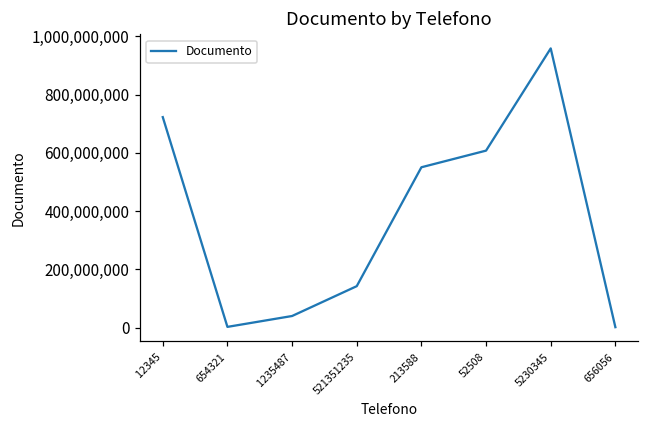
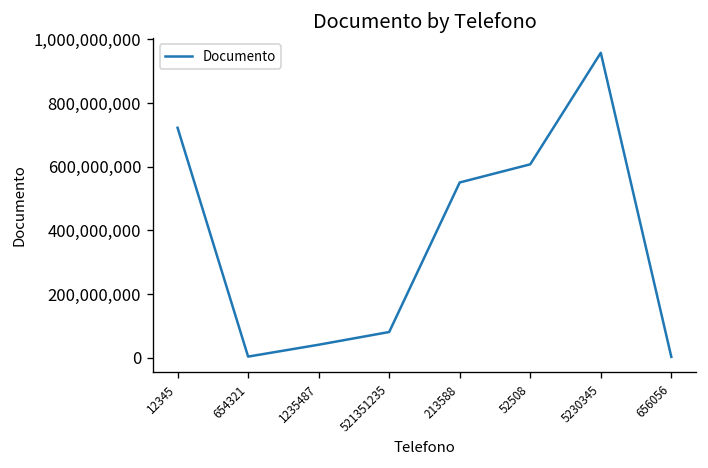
521351235: 140,000,000 -> 80,000,000
